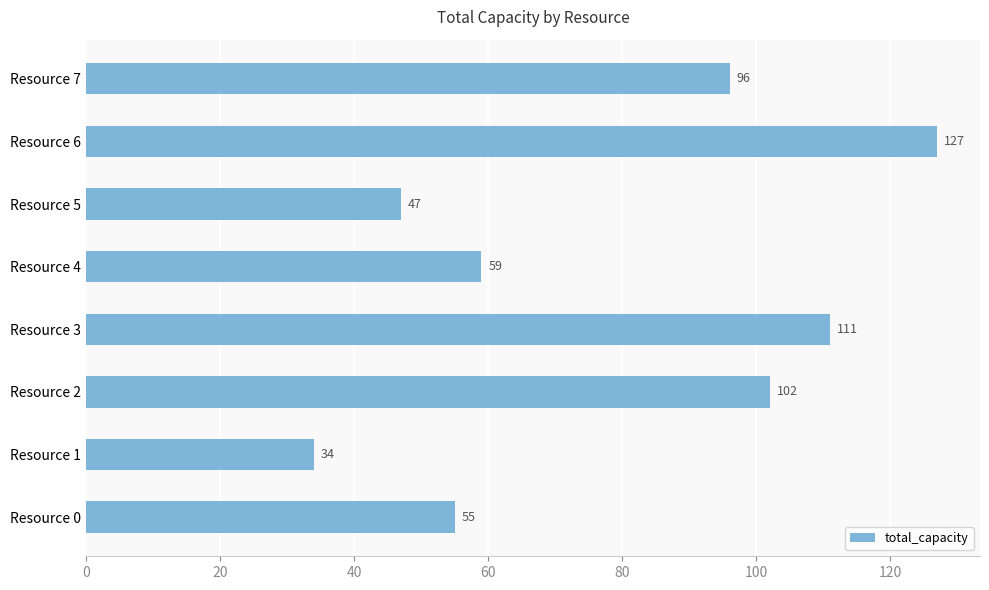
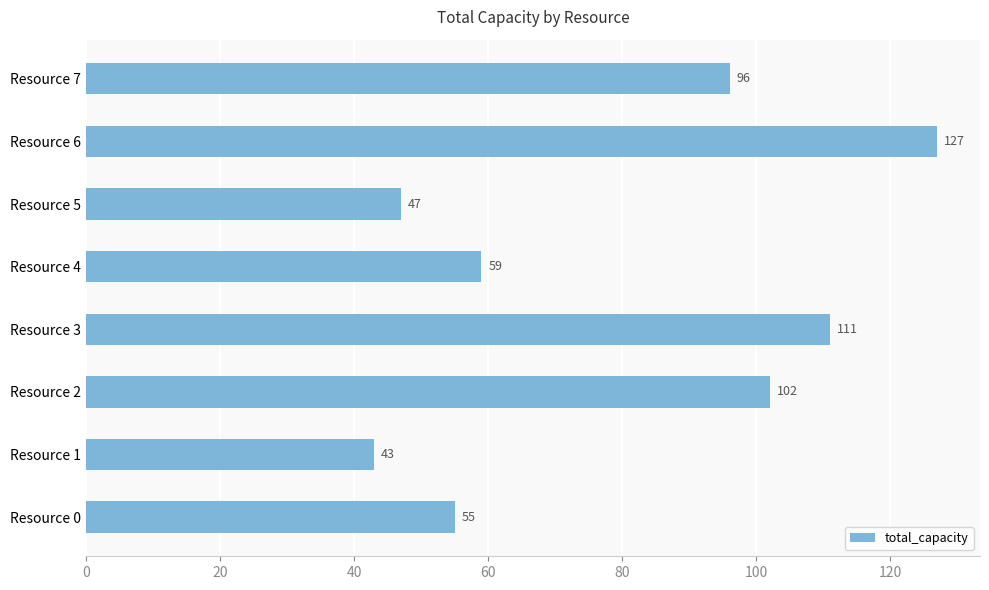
Resource 1: 34 -> 43
